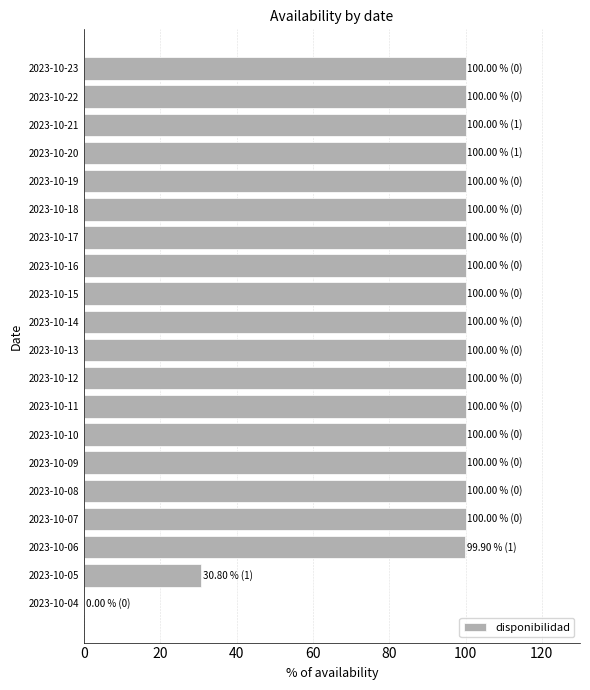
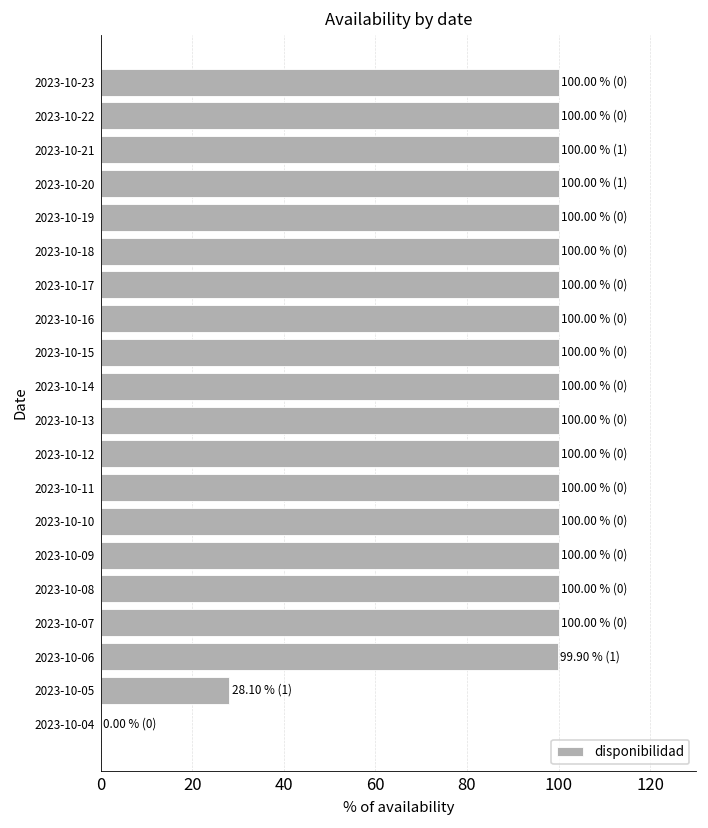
2023-10-05: 30.80 % -> 28.10 %
